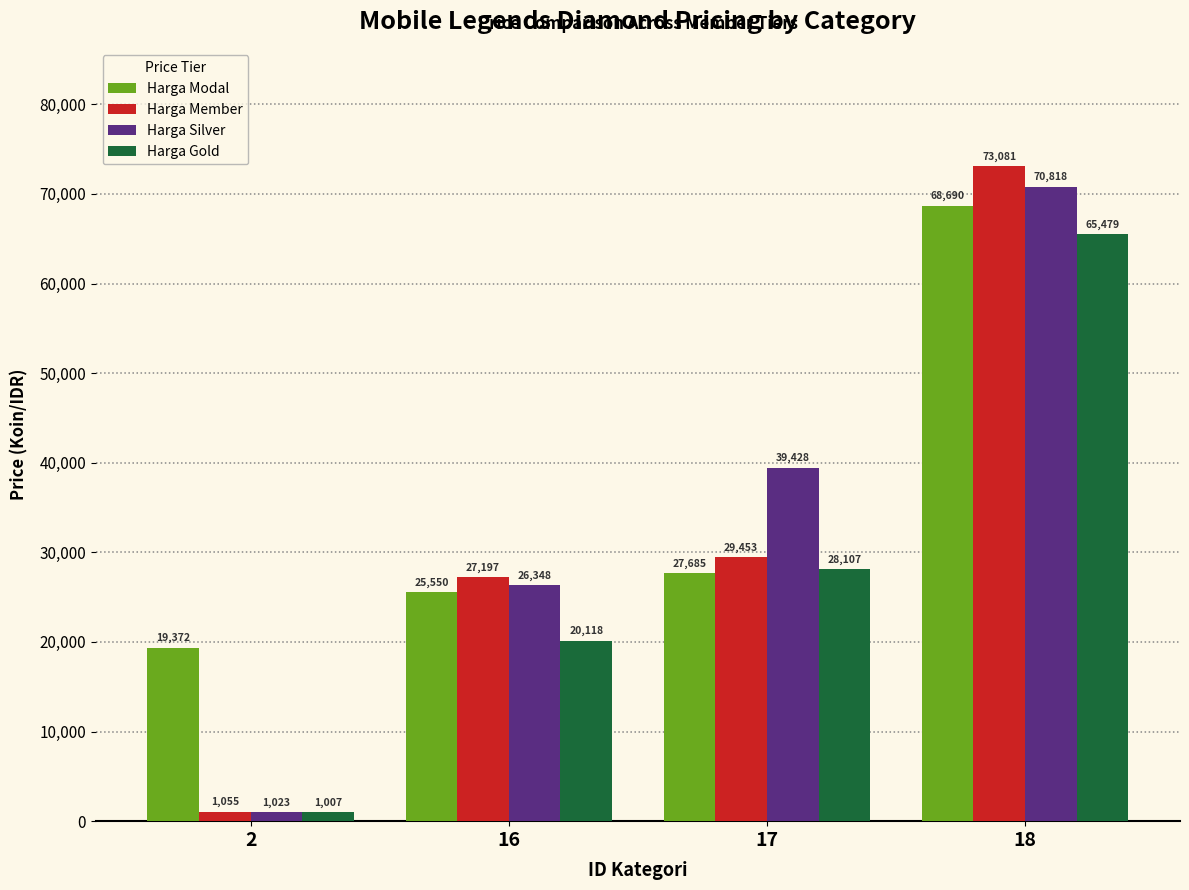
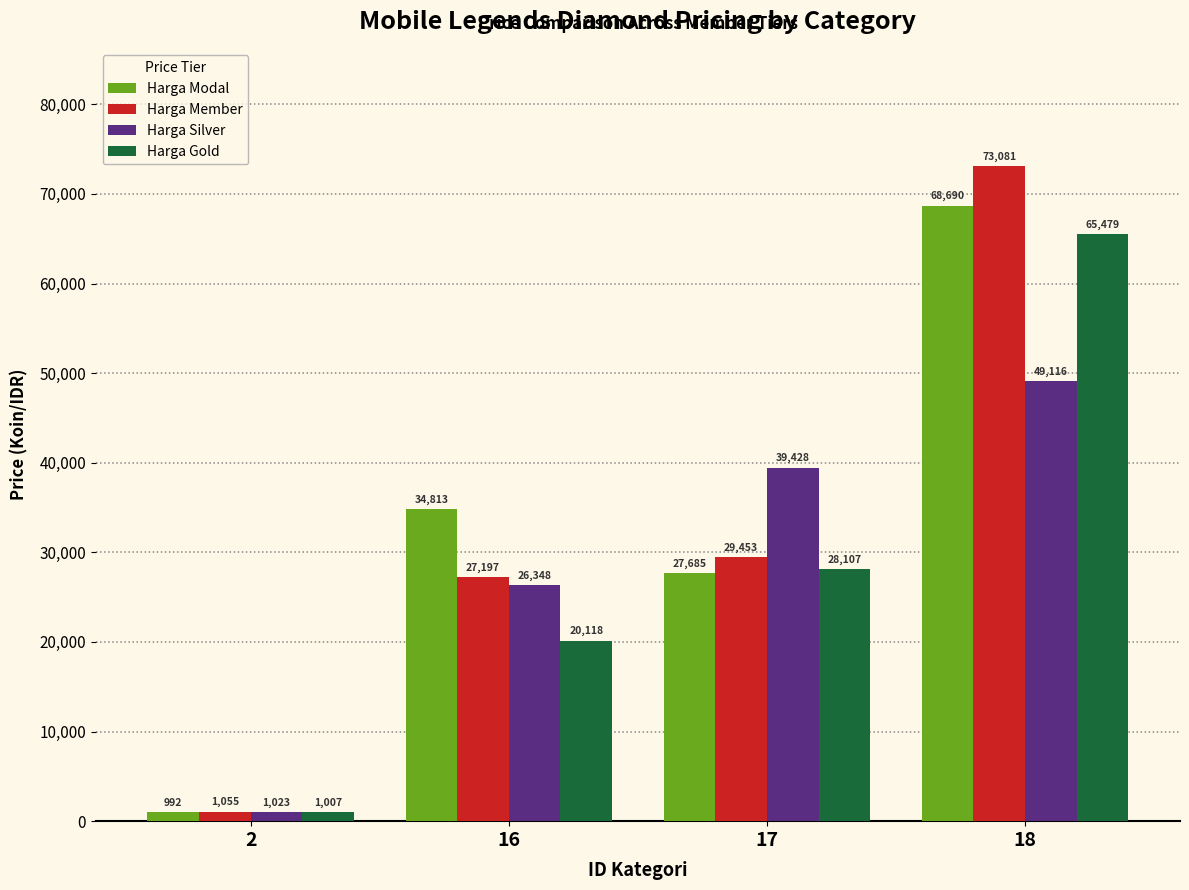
Harga Modal, 2: 19,372 -> 992
Harga Modal, 16: 25,550 -> 34,813
Harga Silver, 18: 70,818 -> 49,116
